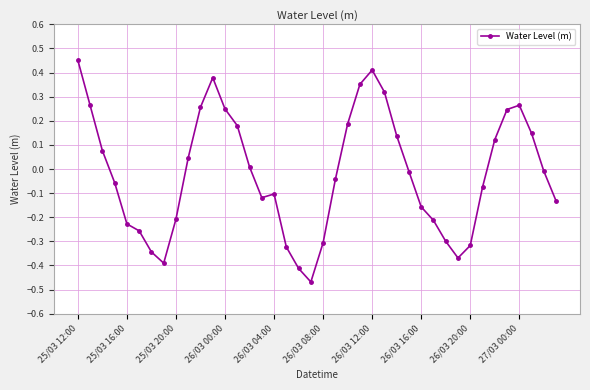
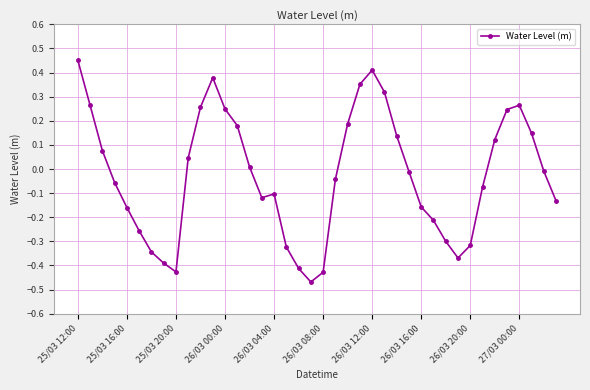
25/03 16:00: -0.23 -> -0.16
25/03 20:00: -0.21 -> -0.43
26/03 08:00: -0.31 -> -0.43
